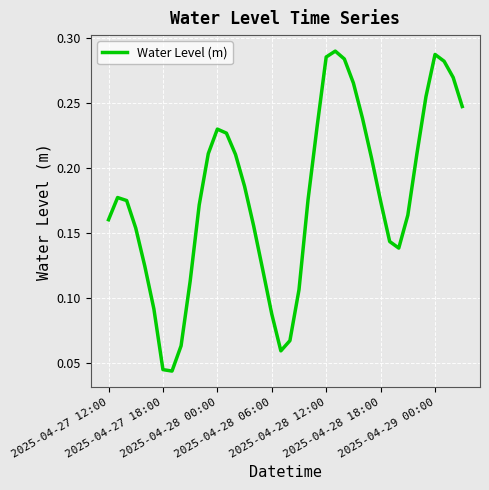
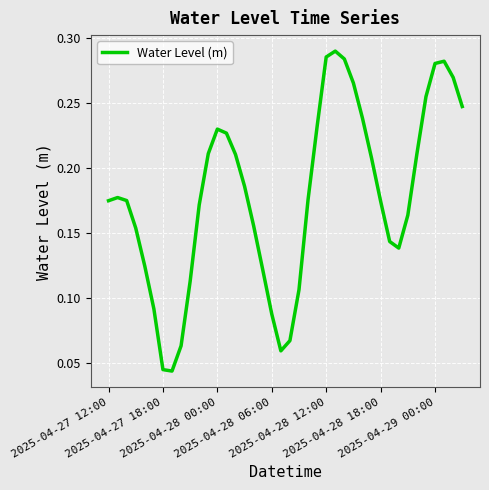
2025-04-27 12:00: 0.160 -> 0.175
2025-04-29 00:00: 0.288 -> 0.281
